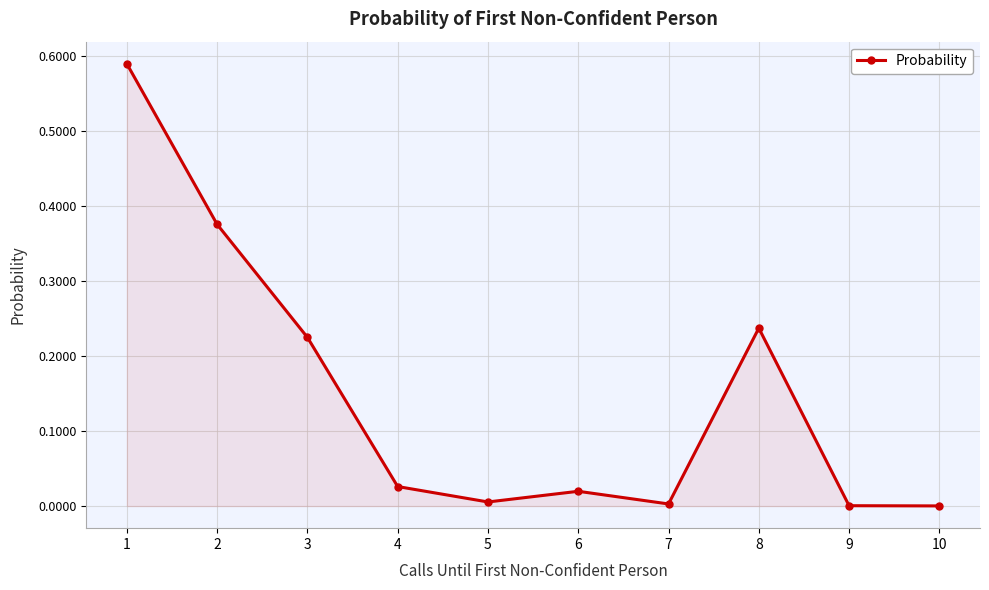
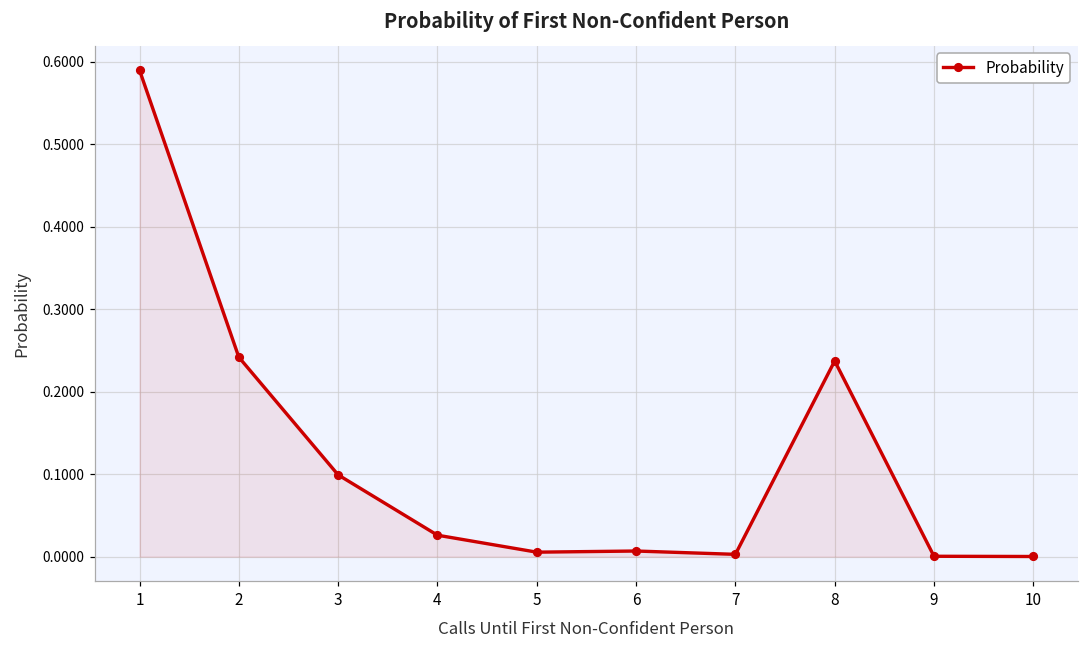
2: 0.38 -> 0.24
3: 0.23 -> 0.10
6: 0.02 -> 0.01
